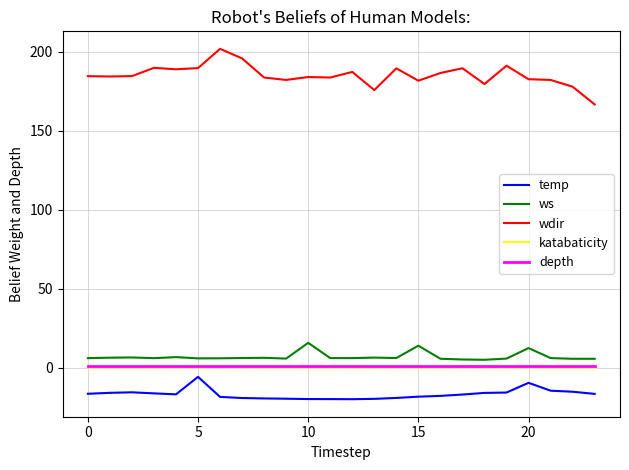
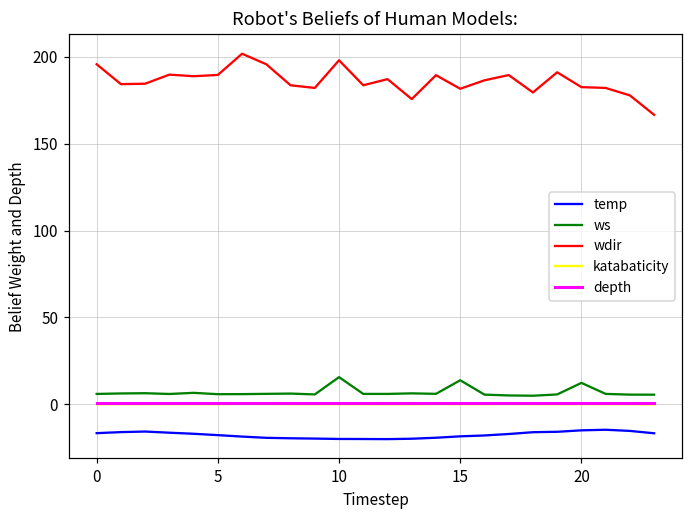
wdir, 0: 184 -> 196
temp, 5: -6 -> -18
wdir, 10: 184 -> 198
temp, 20: -10 -> -15
